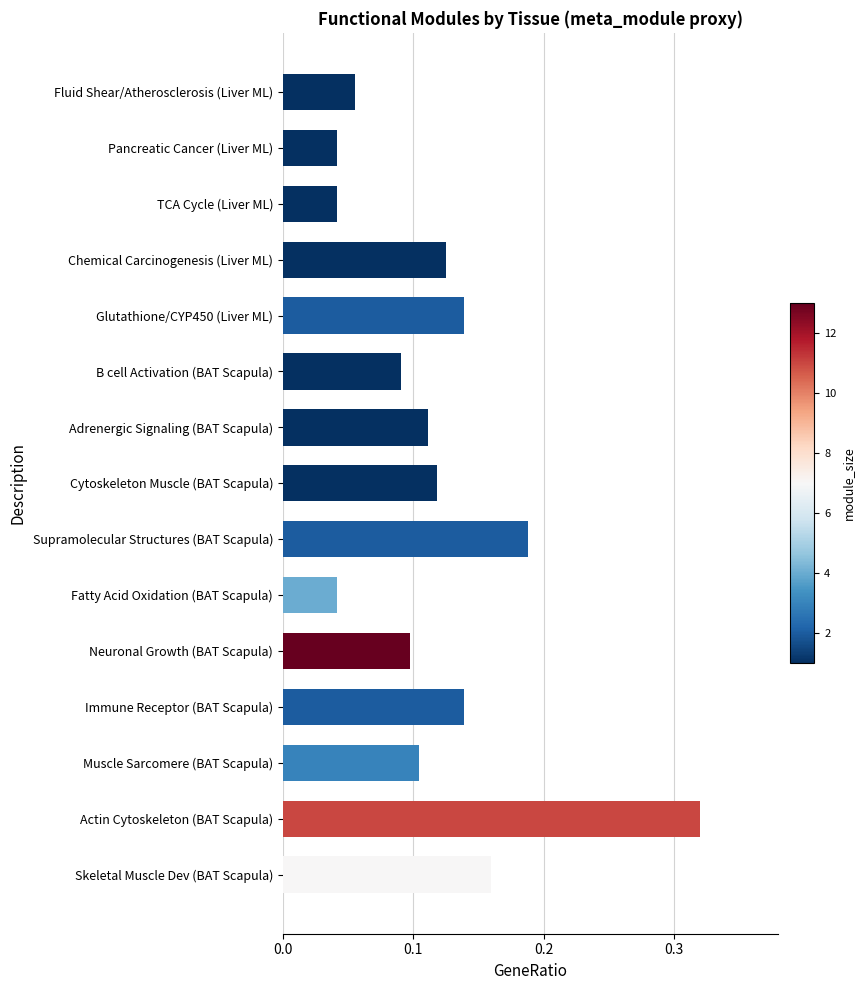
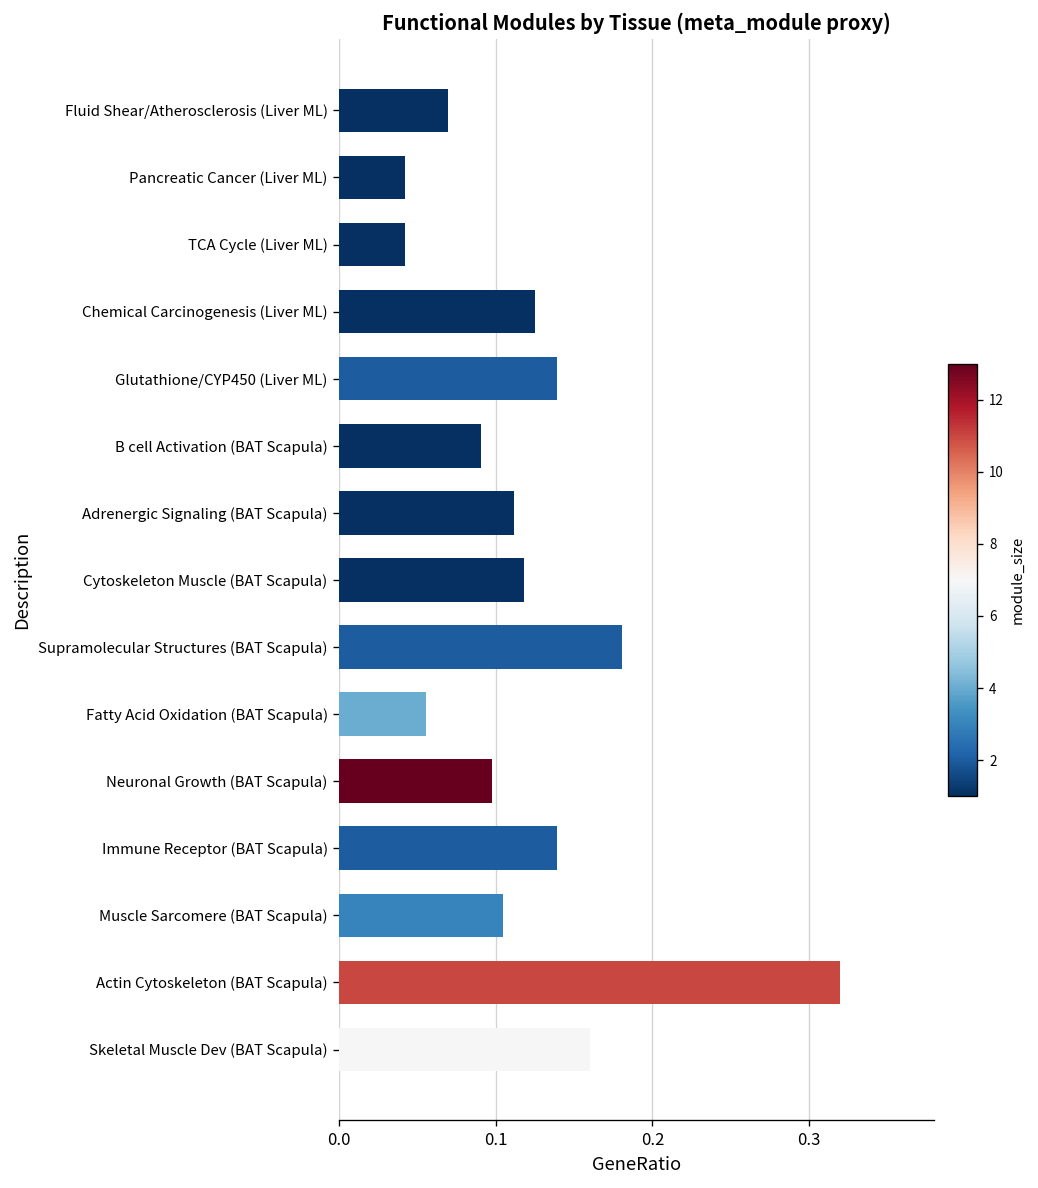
Fluid Shear/Atherosclerosis (Liver ML): 0.056 -> 0.070
Supramolecular Structures (BAT Scapula): 0.188 -> 0.181
Fatty Acid Oxidation (BAT Scapula): 0.042 -> 0.056
